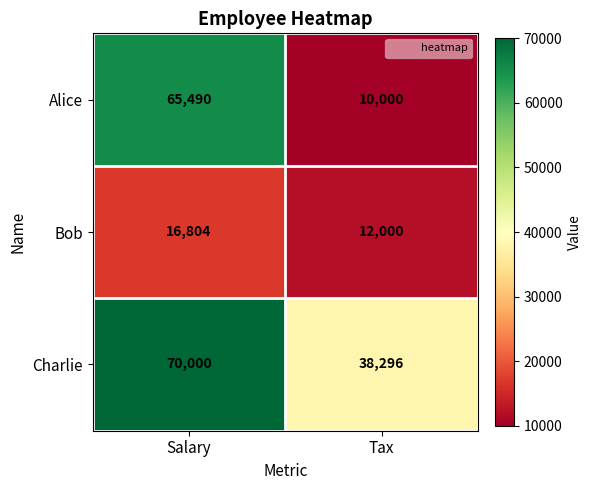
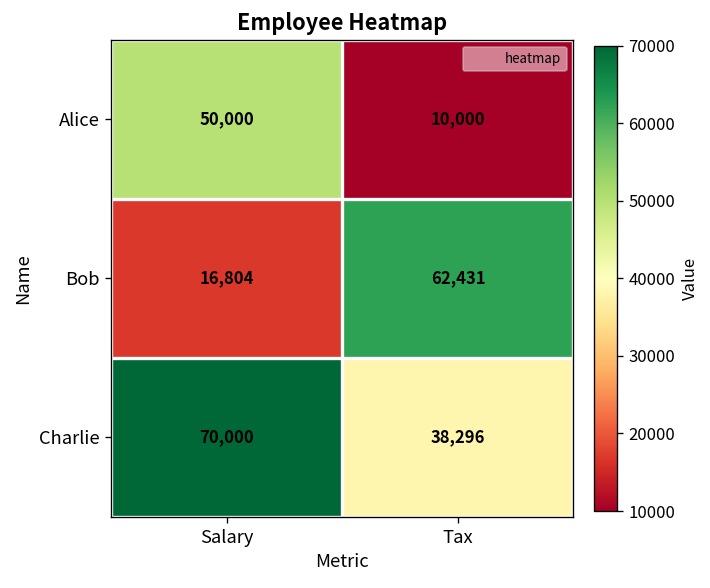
Alice, Salary: 65,490 -> 50,000
Bob, Tax: 12,000 -> 62,431
